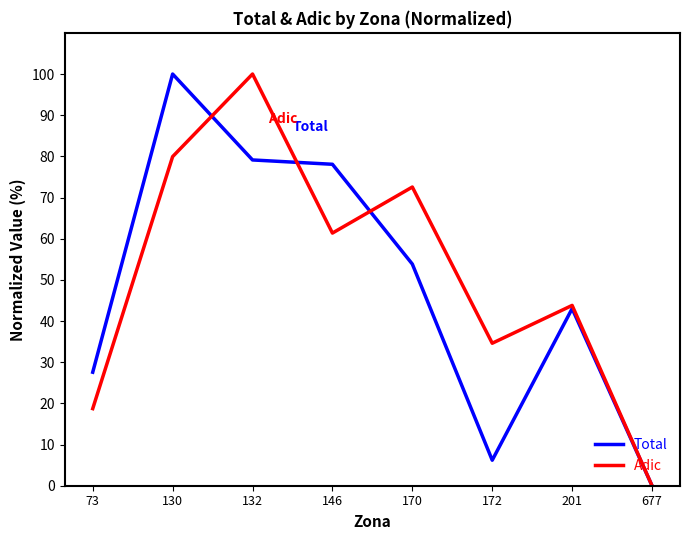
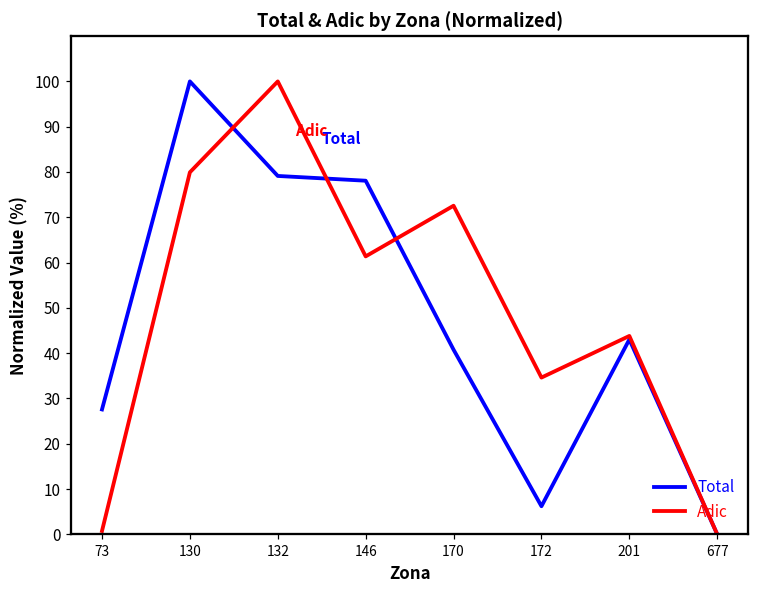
Adic, 73: 19 -> 1
Total, 170: 54 -> 41
